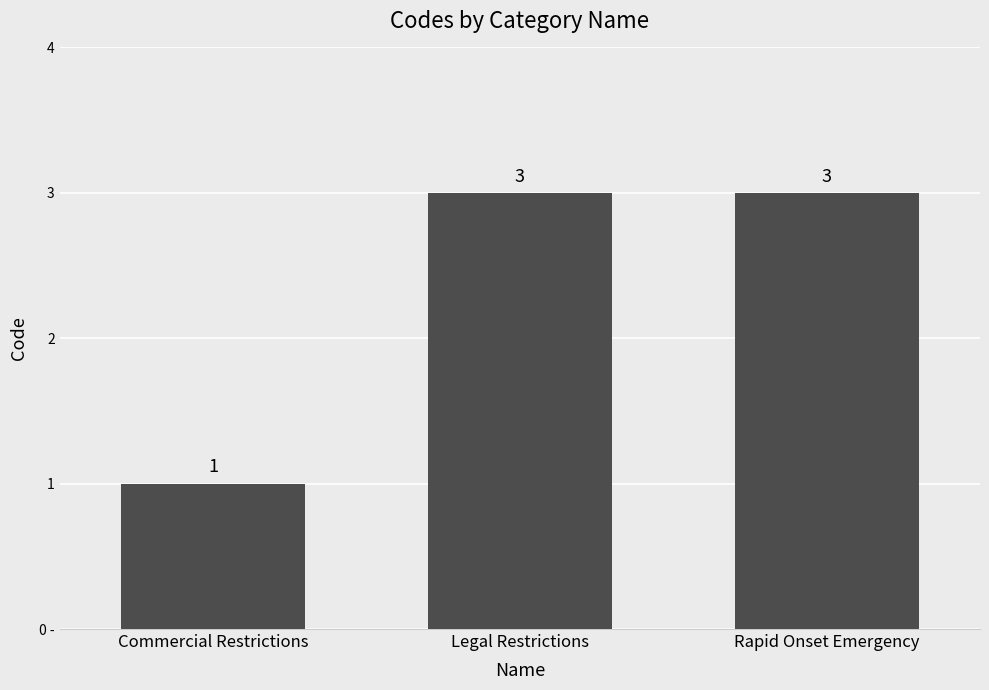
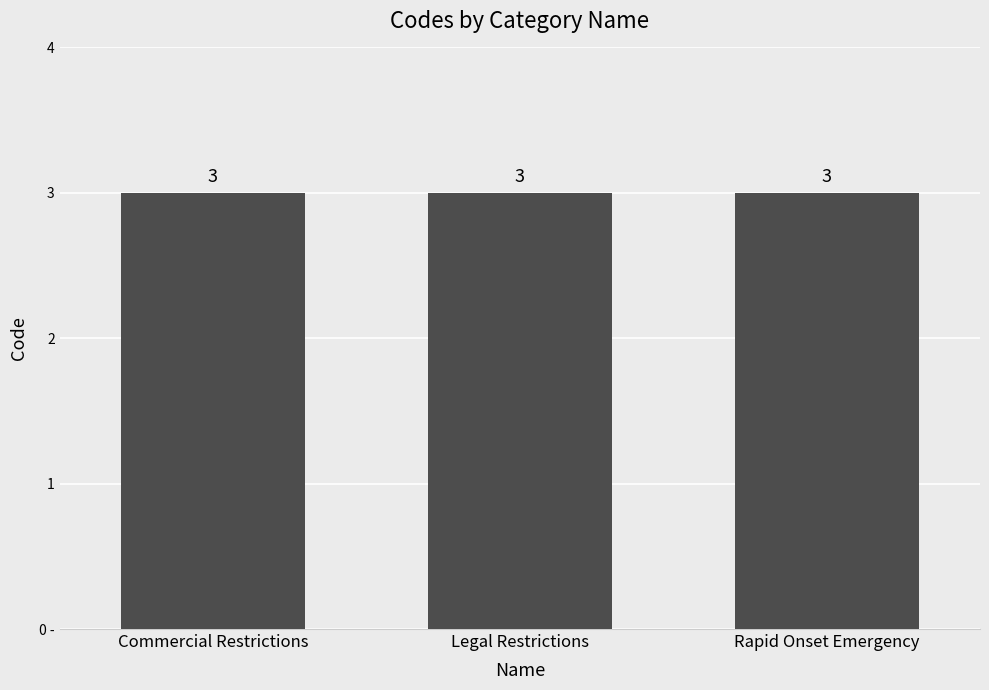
Commercial Restrictions: 1 -> 3
